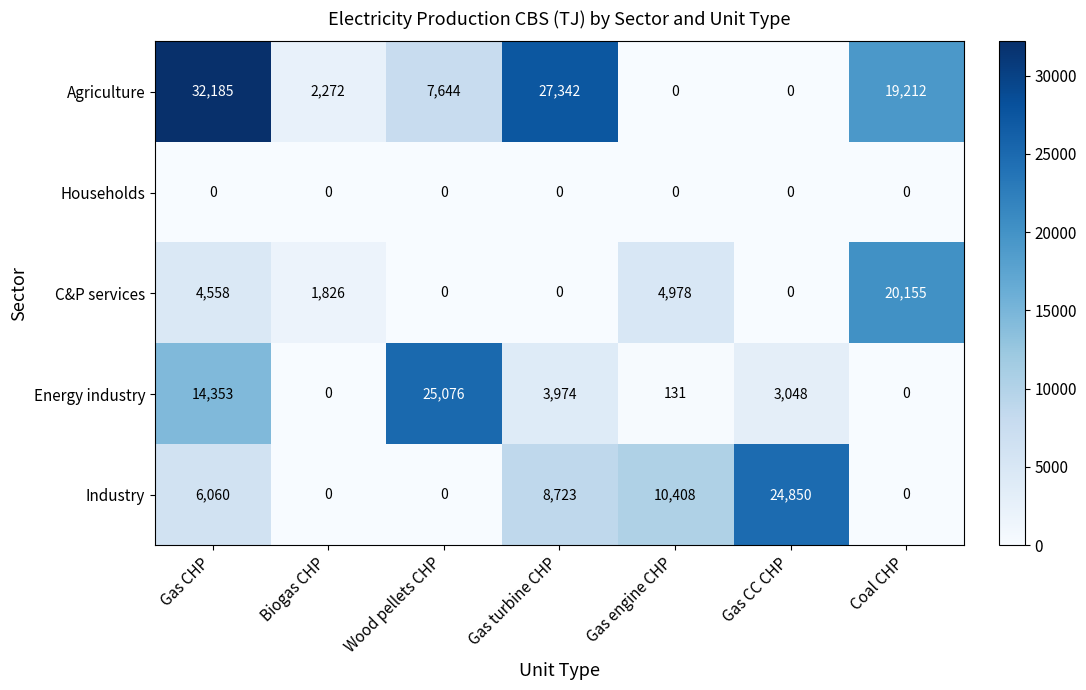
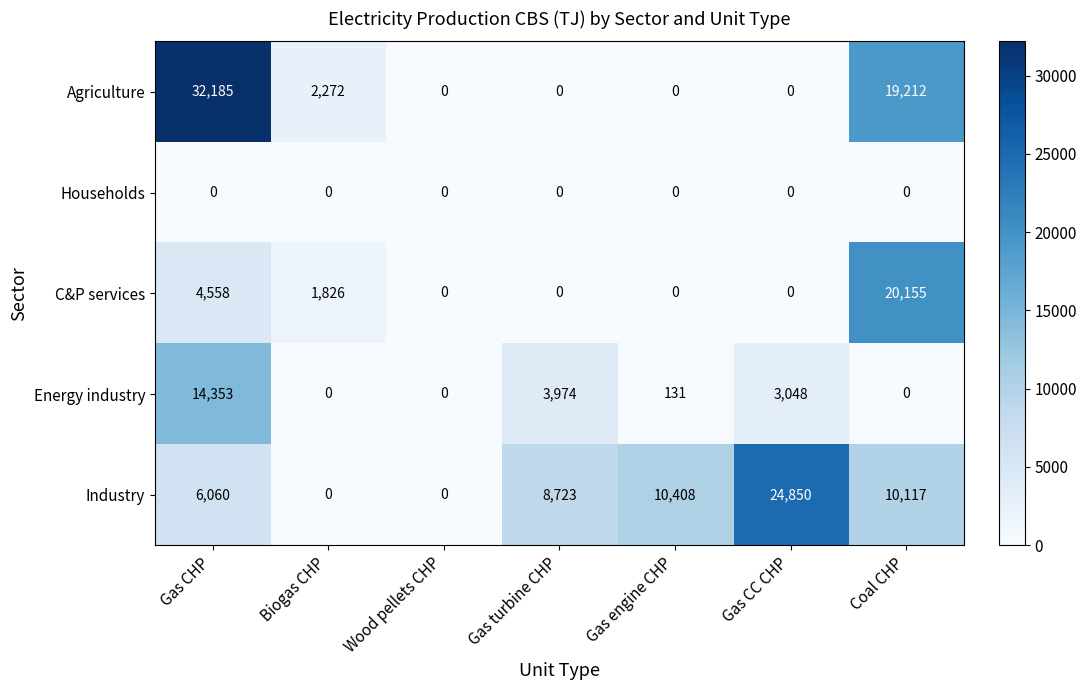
Agriculture, Wood pellets CHP: 7,644 -> 0
Agriculture, Gas turbine CHP: 27,342 -> 0
C&P services, Gas engine CHP: 4,978 -> 0
Energy industry, Wood pellets CHP: 25,076 -> 0
Industry, Coal CHP: 0 -> 10,117
